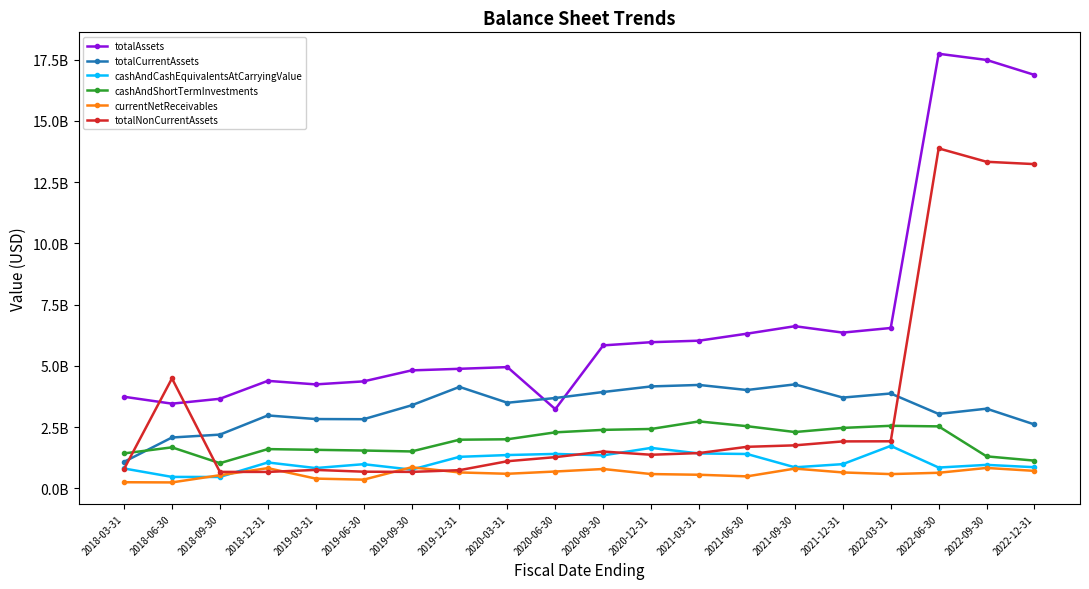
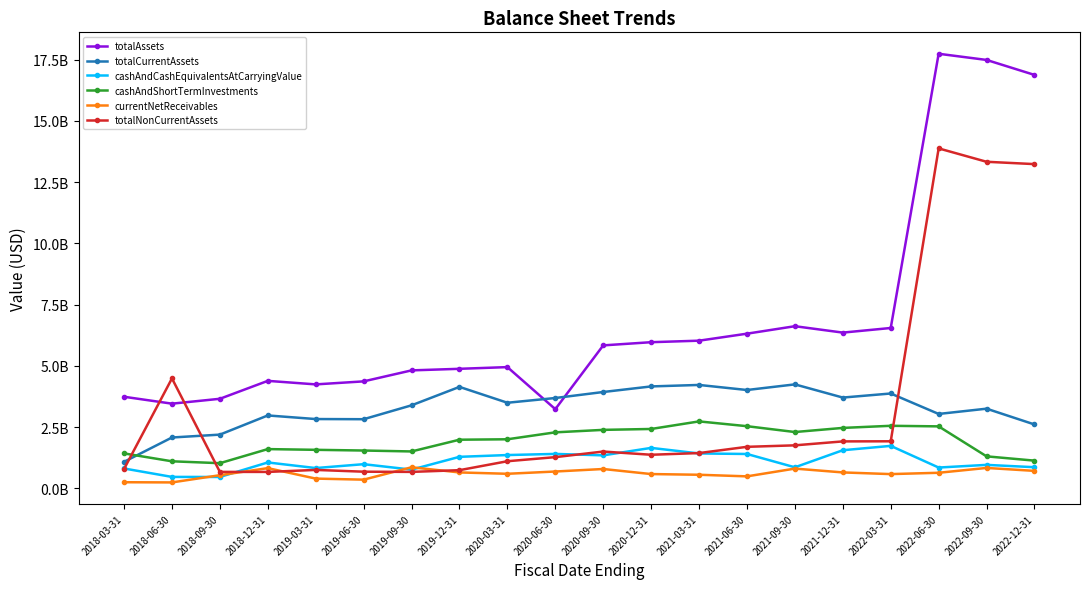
cashAndShortTermInvestments, 2018-06-30: 1700000000 -> 1100000000
cashAndCashEquivalentsAtCarryingValue, 2021-12-31: 1000000000 -> 1600000000
